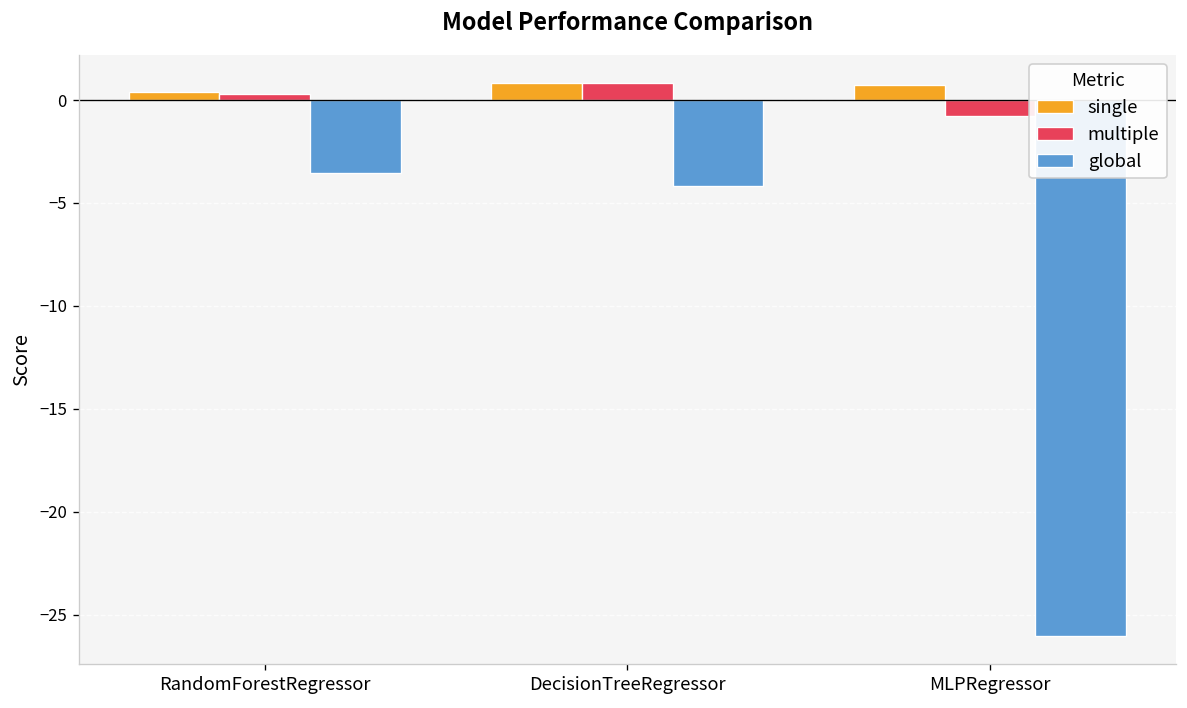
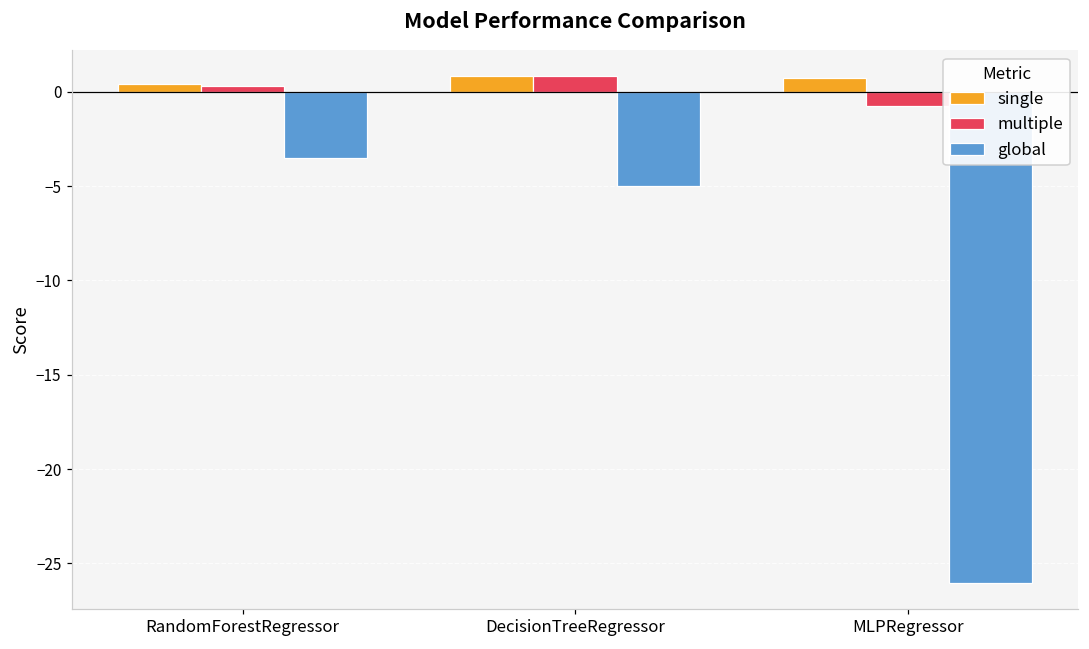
global, DecisionTreeRegressor: -4.2 -> -5.0
